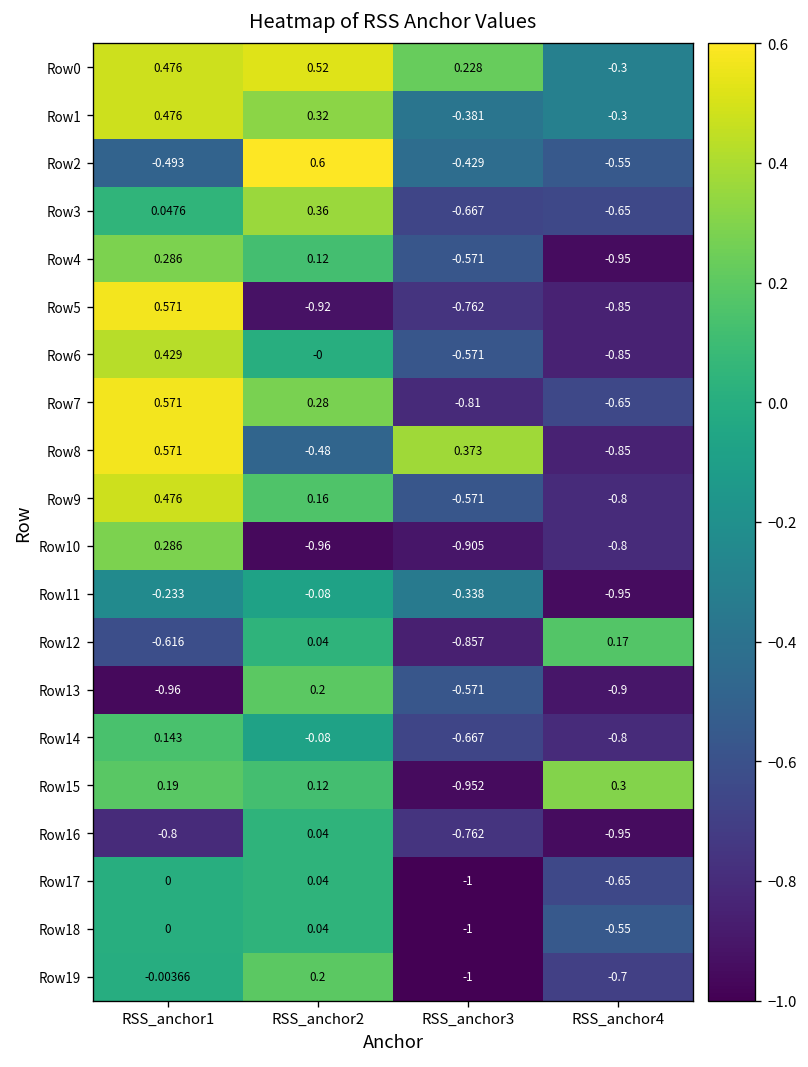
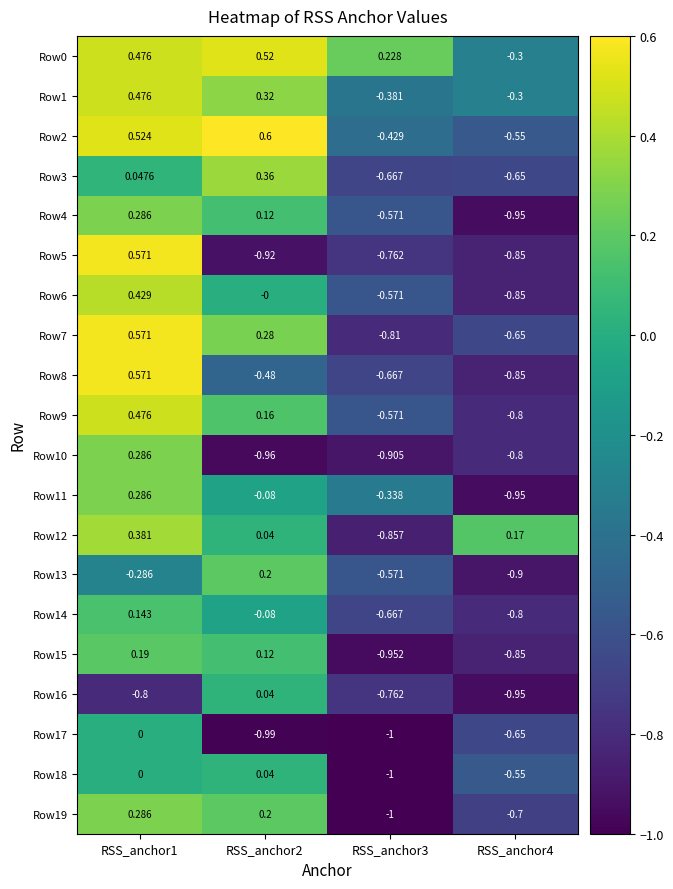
Row2, RSS_anchor1: -0.493 -> 0.524
Row8, RSS_anchor3: 0.373 -> -0.667
Row11, RSS_anchor1: -0.233 -> 0.286
Row12, RSS_anchor1: -0.616 -> 0.381
Row13, RSS_anchor1: -0.96 -> -0.286
Row15, RSS_anchor4: 0.3 -> -0.85
Row17, RSS_anchor2: 0.04 -> -0.99
Row19, RSS_anchor1: -0.00366 -> 0.286
